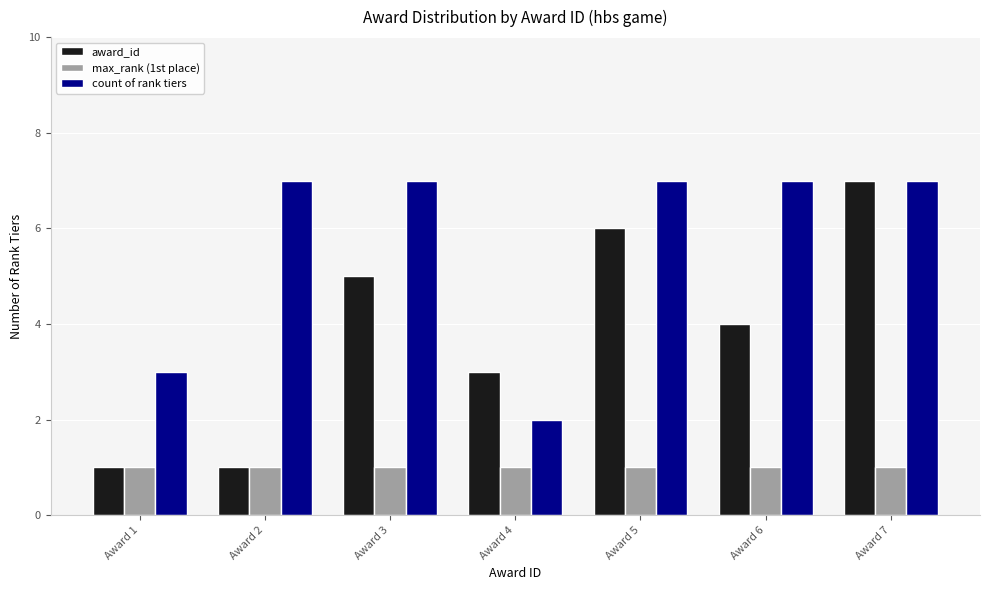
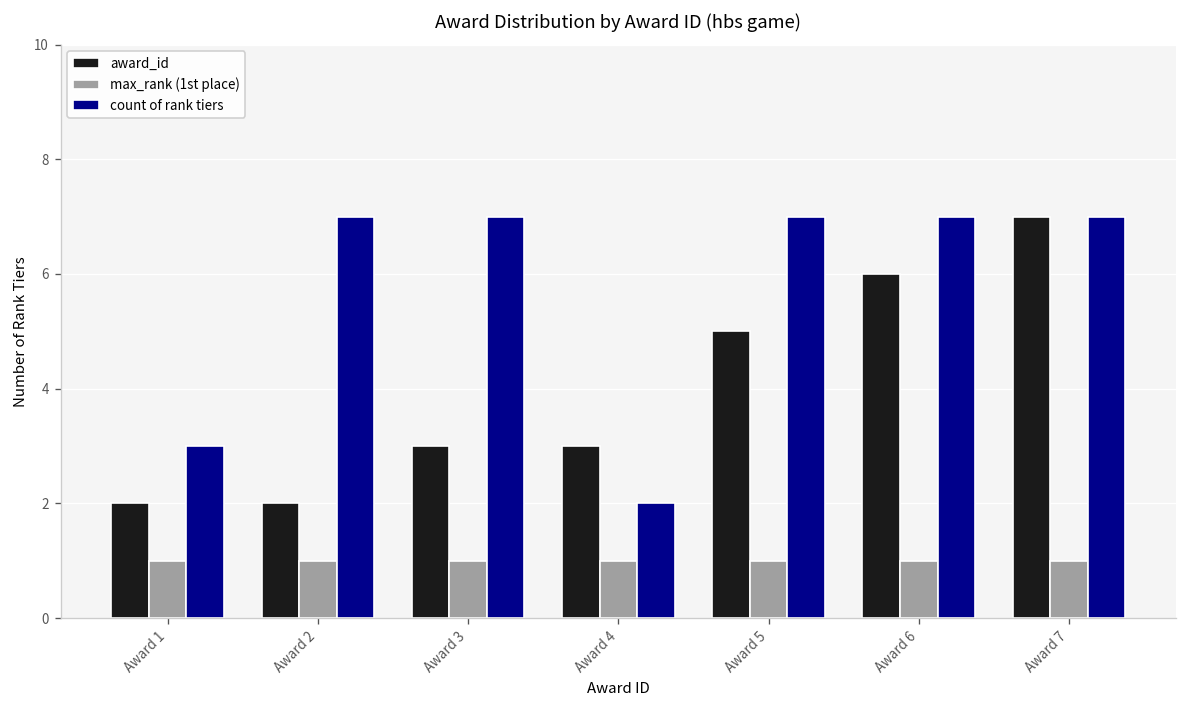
award_id, Award 1: 1 -> 2
award_id, Award 2: 1 -> 2
award_id, Award 3: 5 -> 3
award_id, Award 5: 6 -> 5
award_id, Award 6: 4 -> 6
